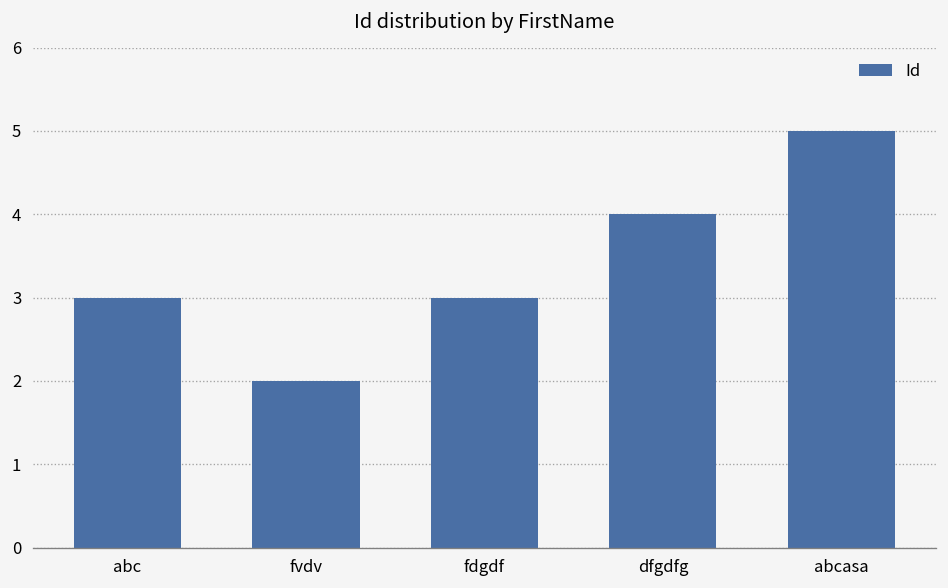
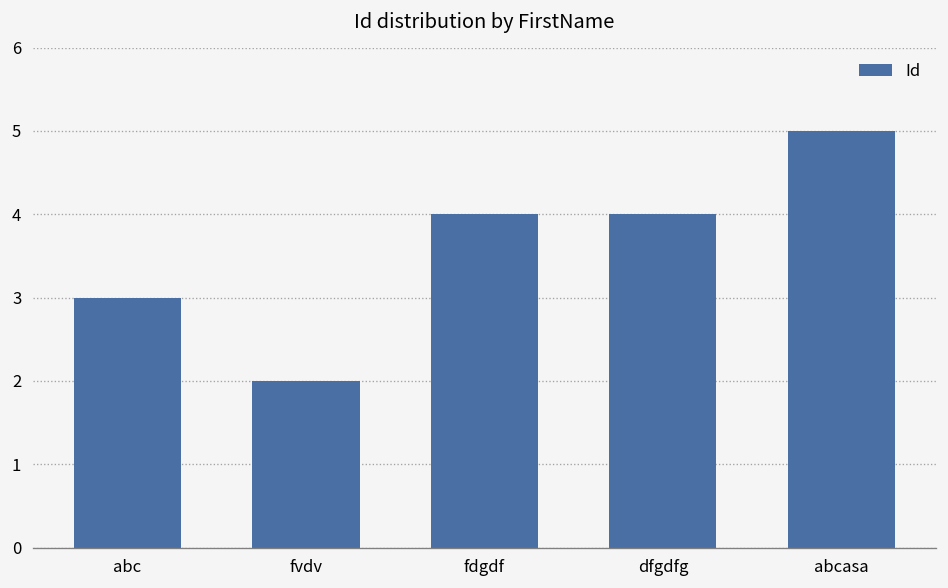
fdgdf: 3 -> 4
